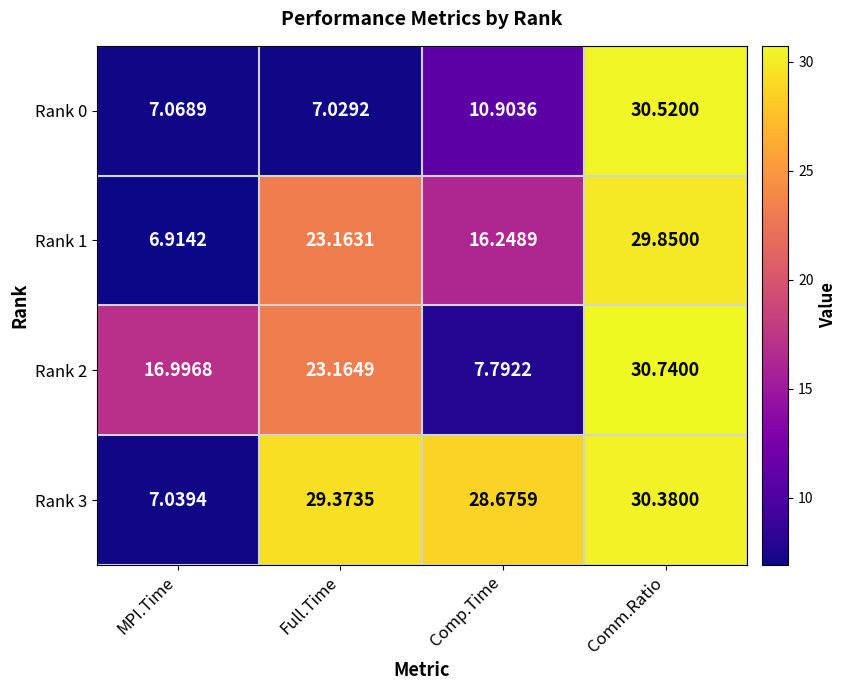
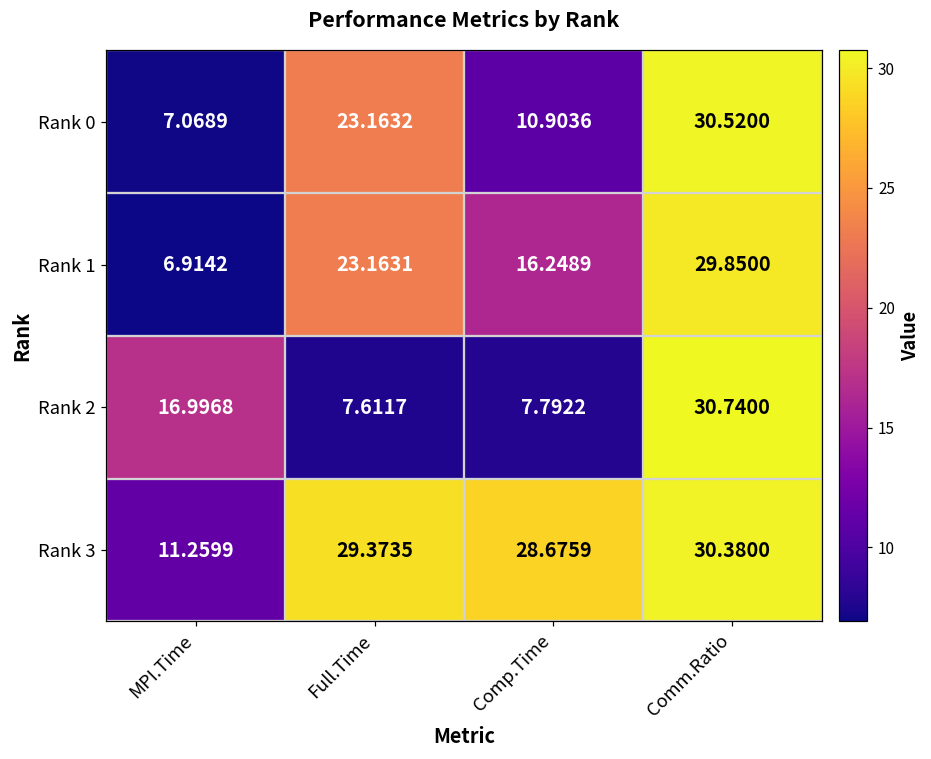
Rank 0, Full.Time: 7.0292 -> 23.1632
Rank 2, Full.Time: 23.1649 -> 7.6117
Rank 3, MPI.Time: 7.0394 -> 11.2599
